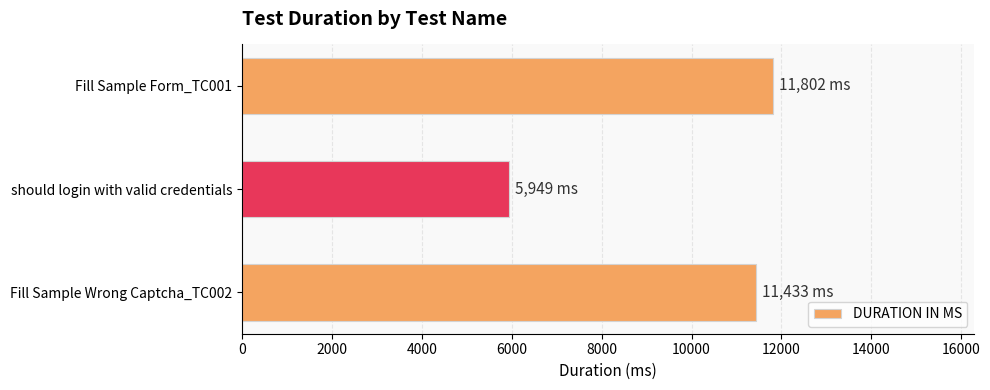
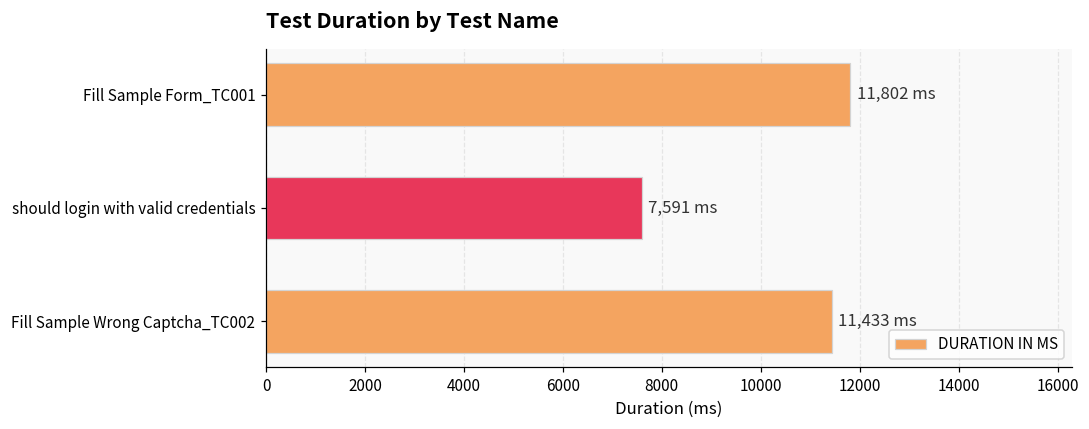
should login with valid credentials: 5,949 -> 7,591
